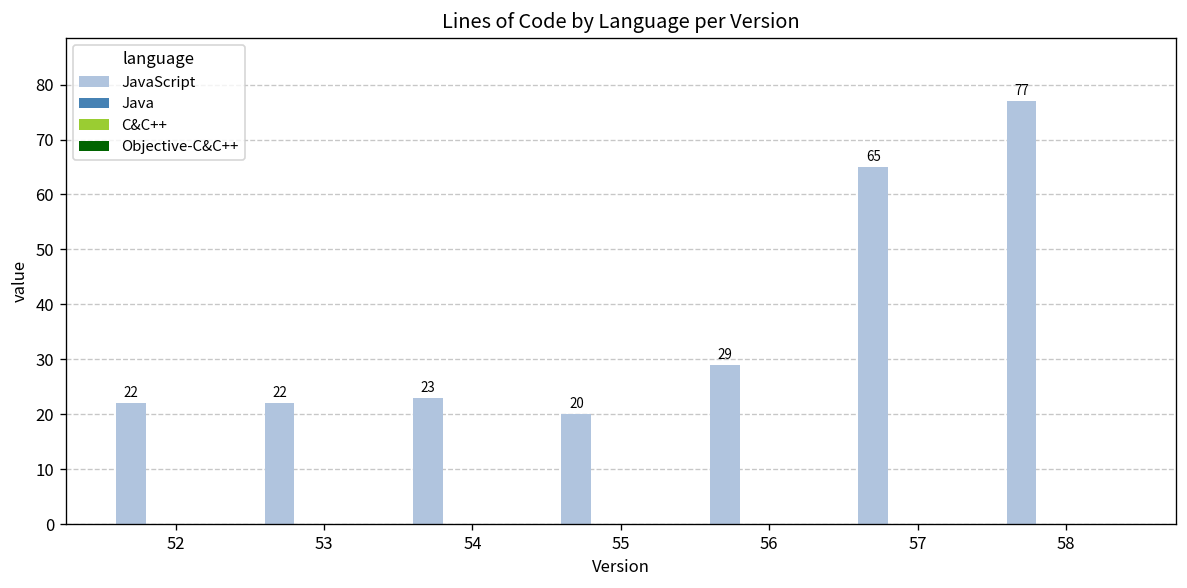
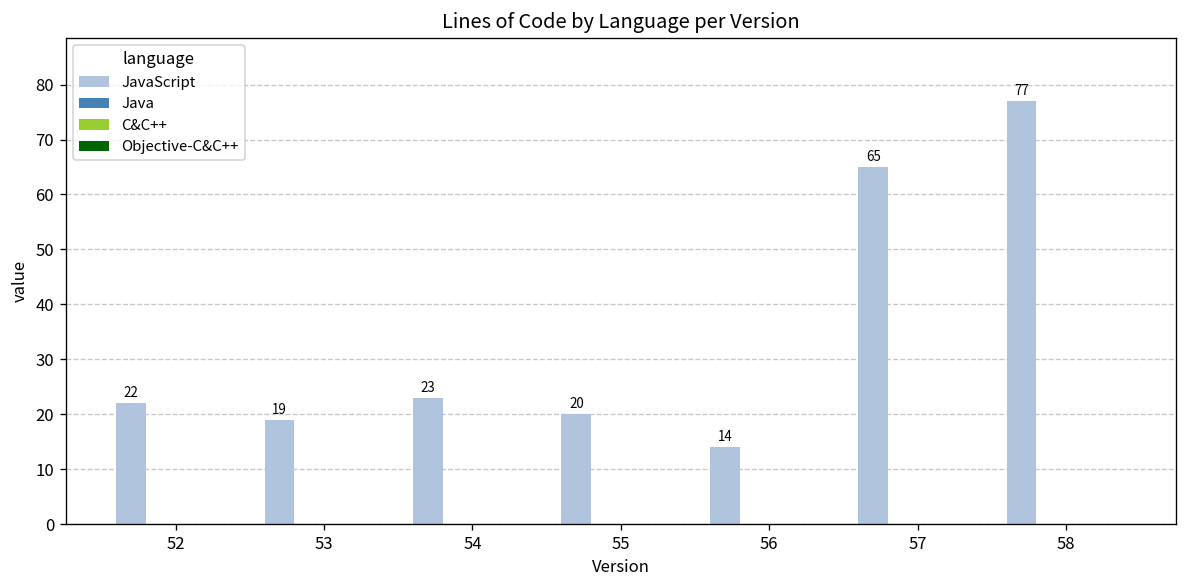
JavaScript, 53: 22 -> 19
JavaScript, 56: 29 -> 14
